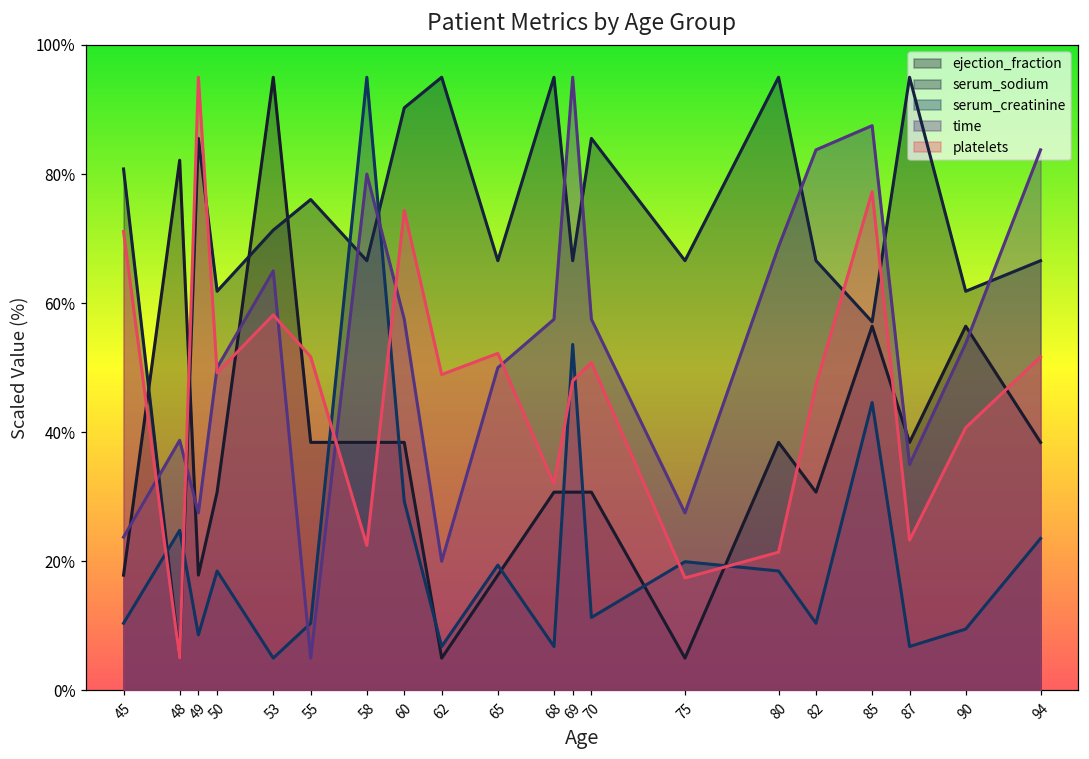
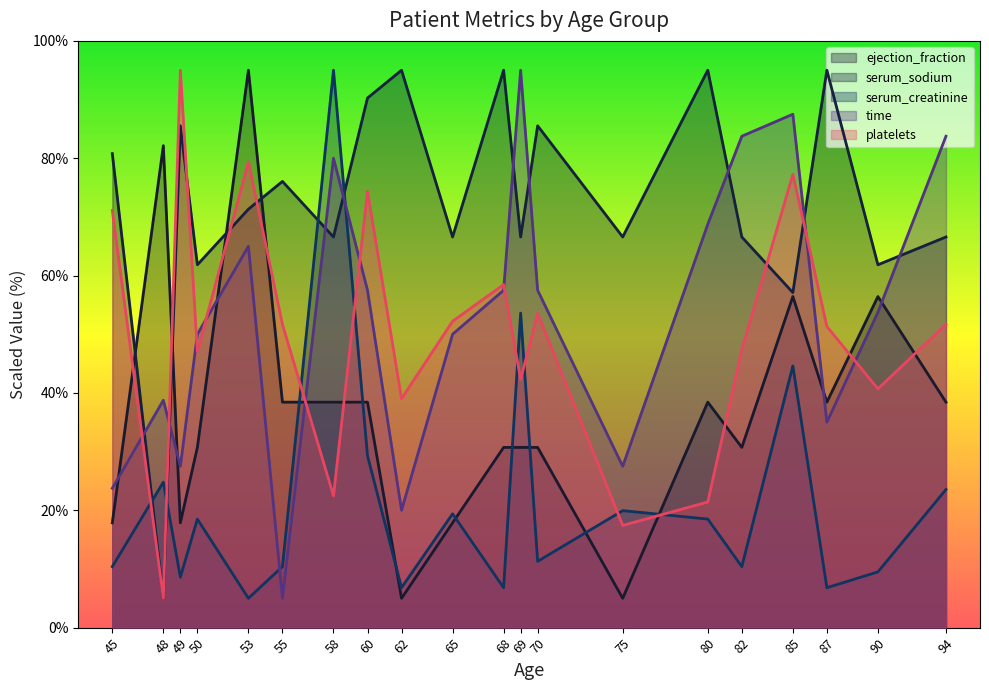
platelets, 50: 49% -> 47%
platelets, 53: 58% -> 79%
platelets, 62: 49% -> 39%
platelets, 68: 32% -> 58%
platelets, 69: 48% -> 42%
platelets, 70: 51% -> 54%
platelets, 87: 23% -> 51%
